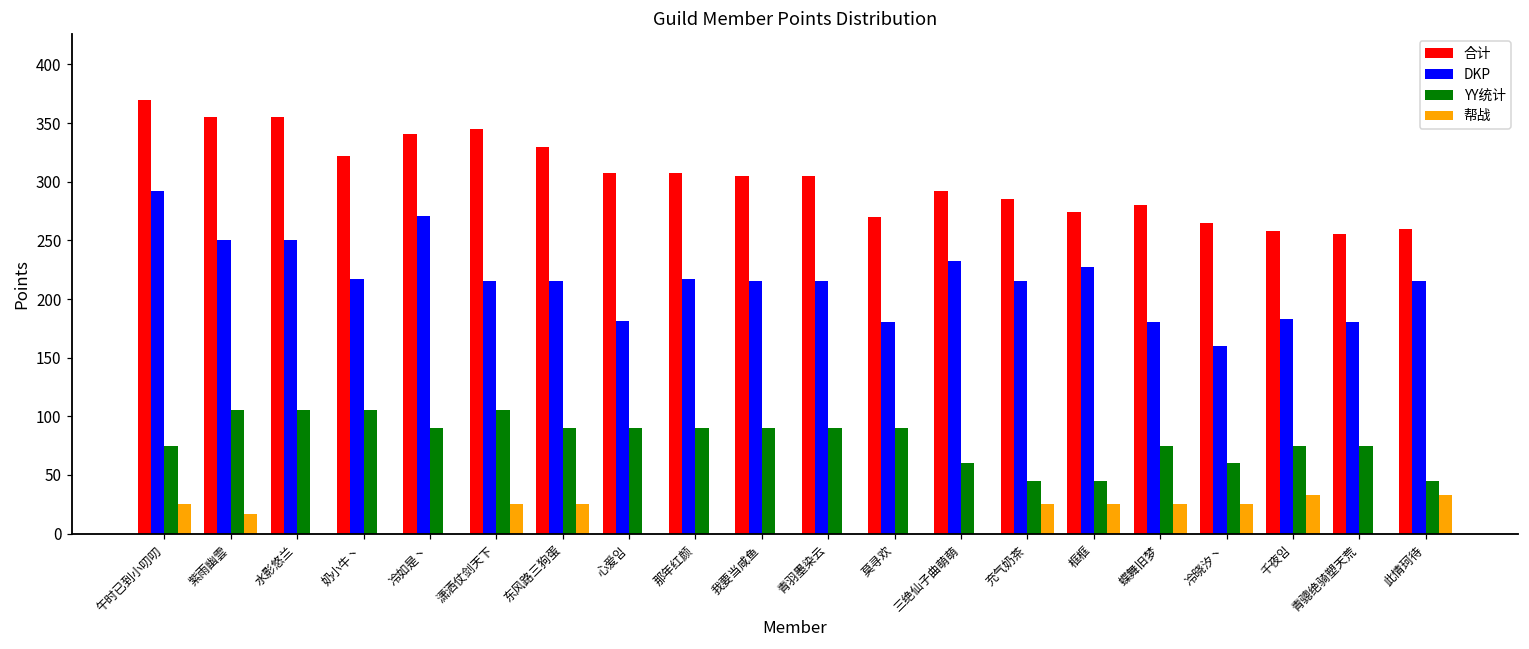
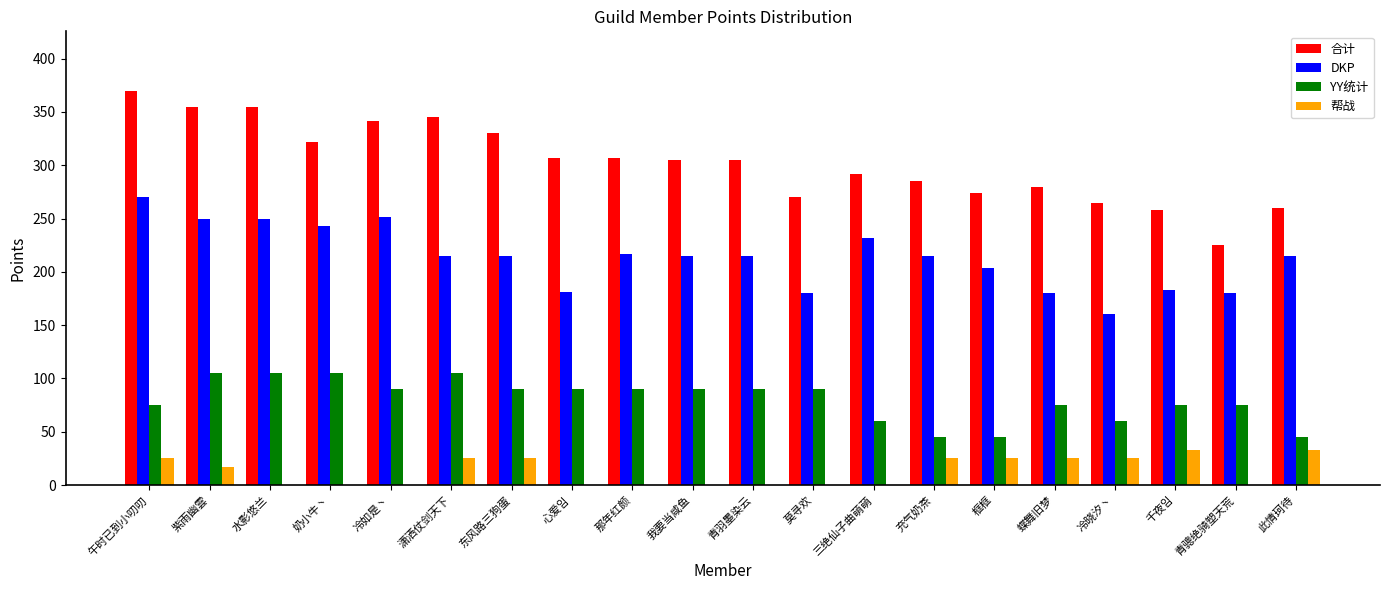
DKP, 午时已到小叨叨: 292 -> 270
DKP, 奶小牛丶: 217 -> 243
DKP, 冷如是丶: 271 -> 251
DKP, 框框: 227 -> 204
合计, 青骢绝骑塑天荒: 255 -> 225
